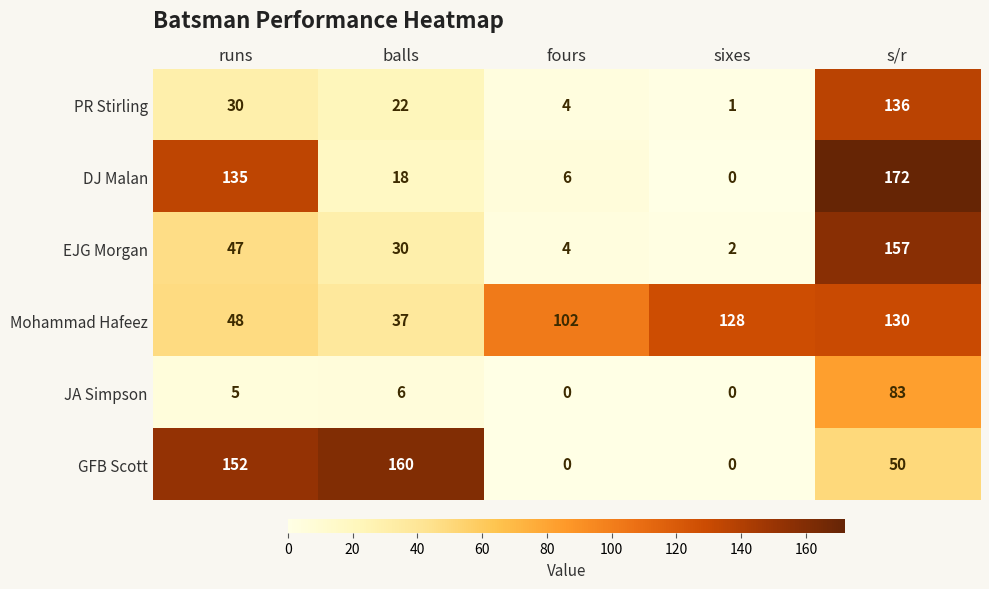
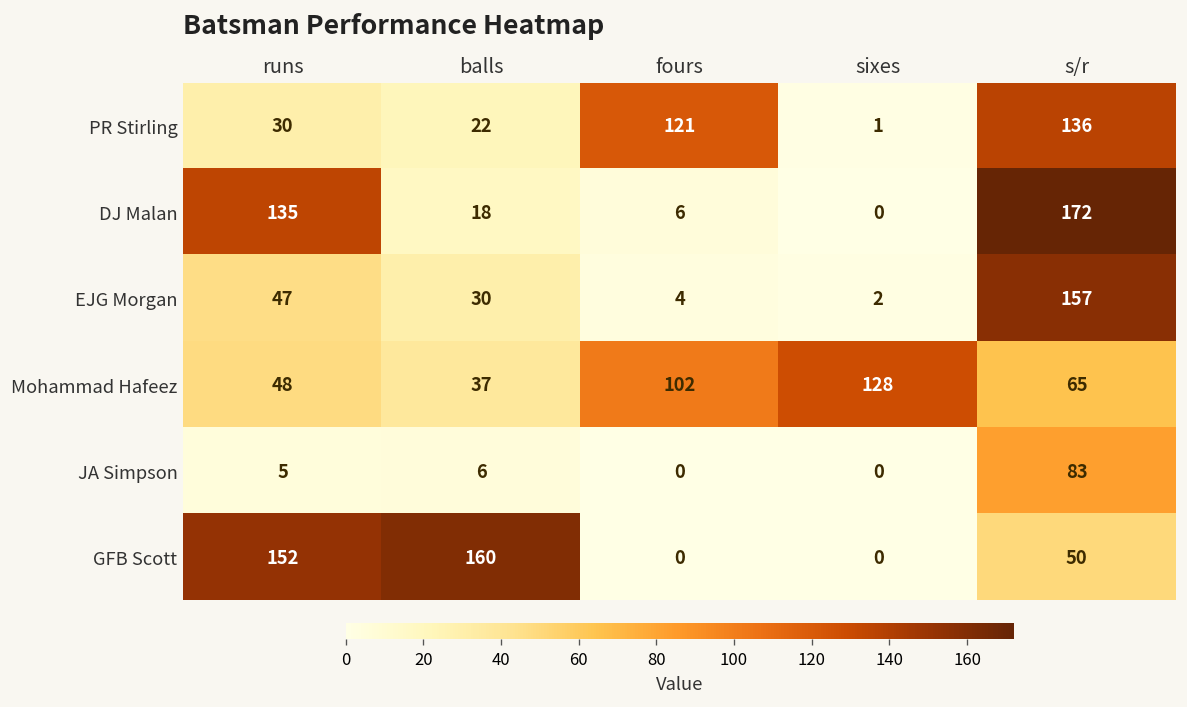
PR Stirling, fours: 4 -> 121
Mohammad Hafeez, s/r: 130 -> 65
